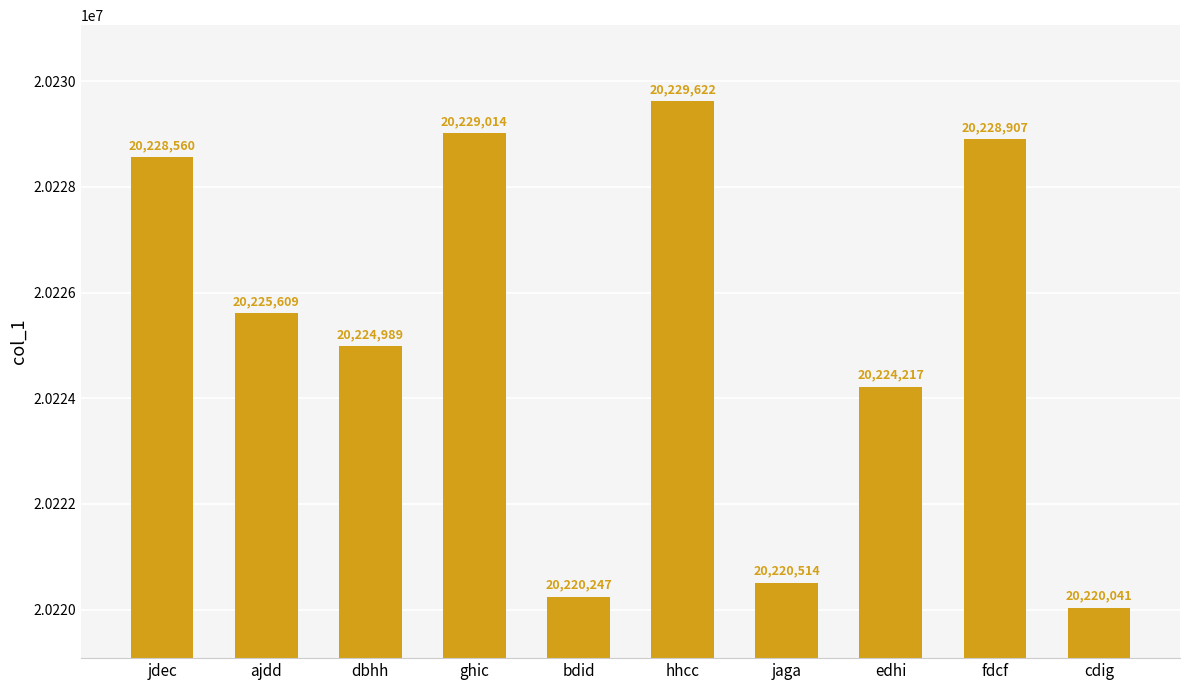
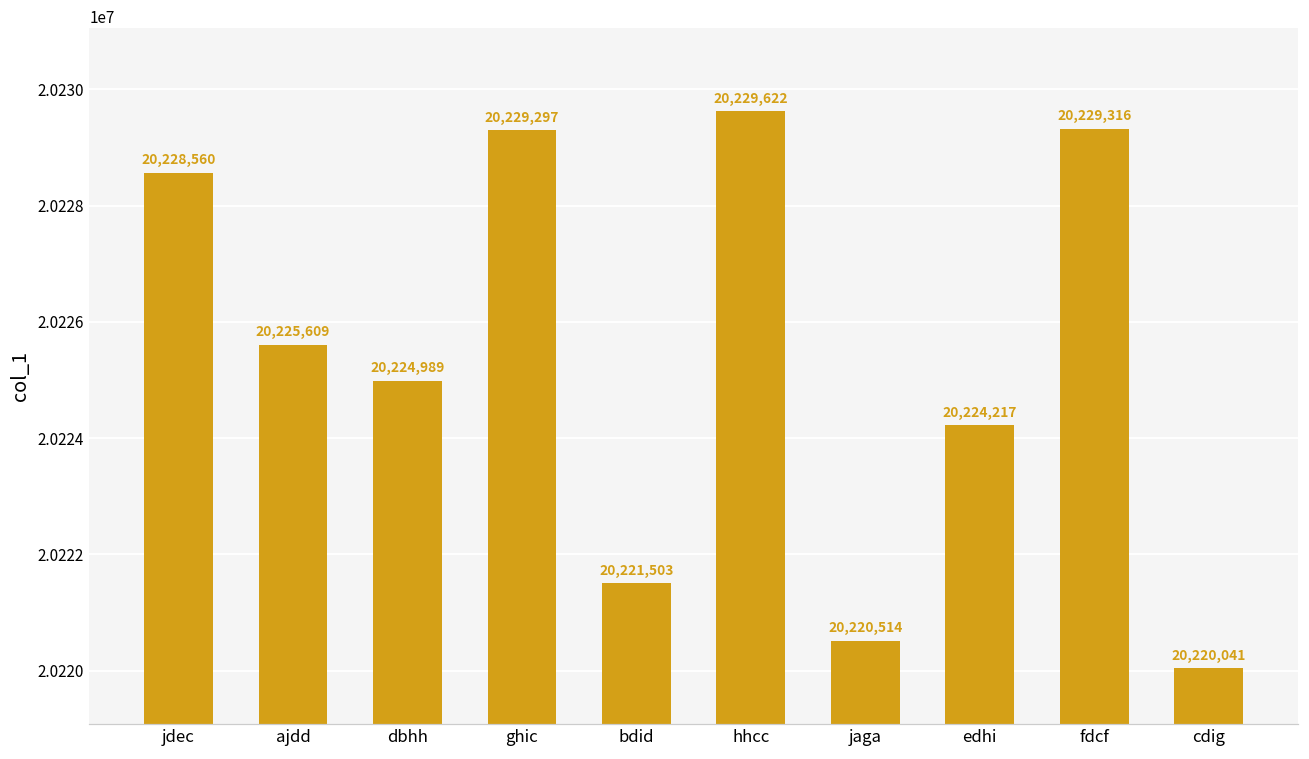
ghic: 20,229,014 -> 20,229,297
bdid: 20,220,247 -> 20,221,503
fdcf: 20,228,907 -> 20,229,316
